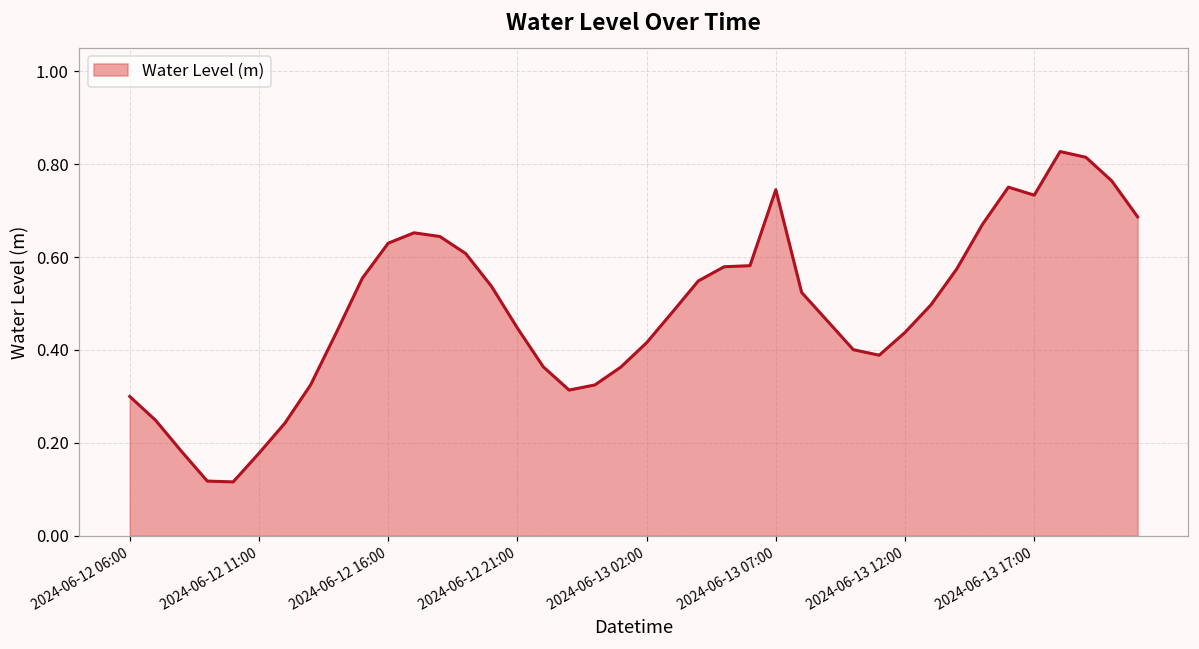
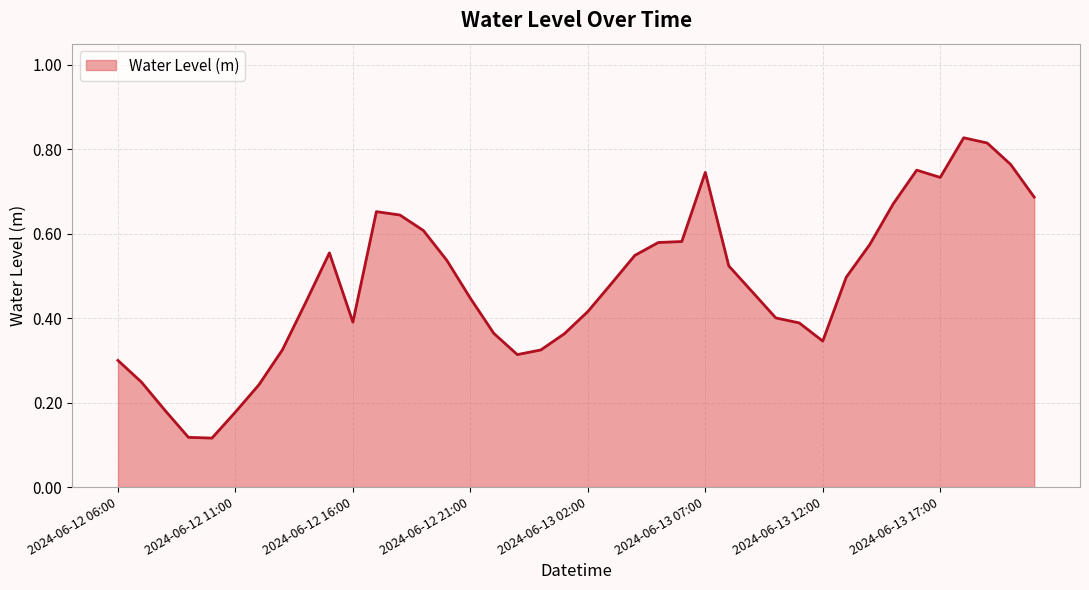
2024-06-12 16:00: 0.63 -> 0.39
2024-06-13 12:00: 0.44 -> 0.35
